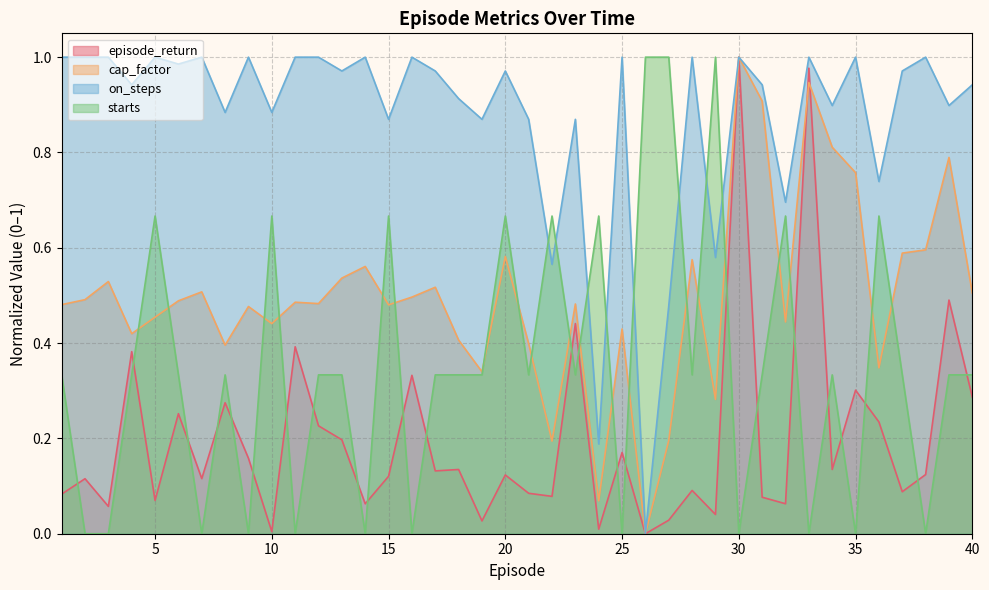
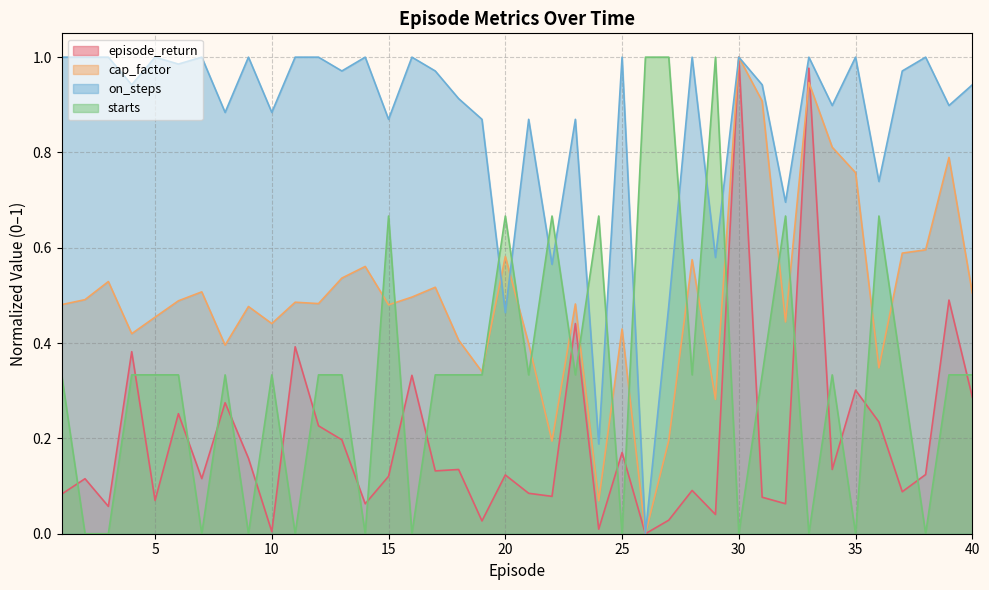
starts, 5: 0.67 -> 0.33
starts, 10: 0.67 -> 0.33
on_steps, 20: 0.97 -> 0.46
